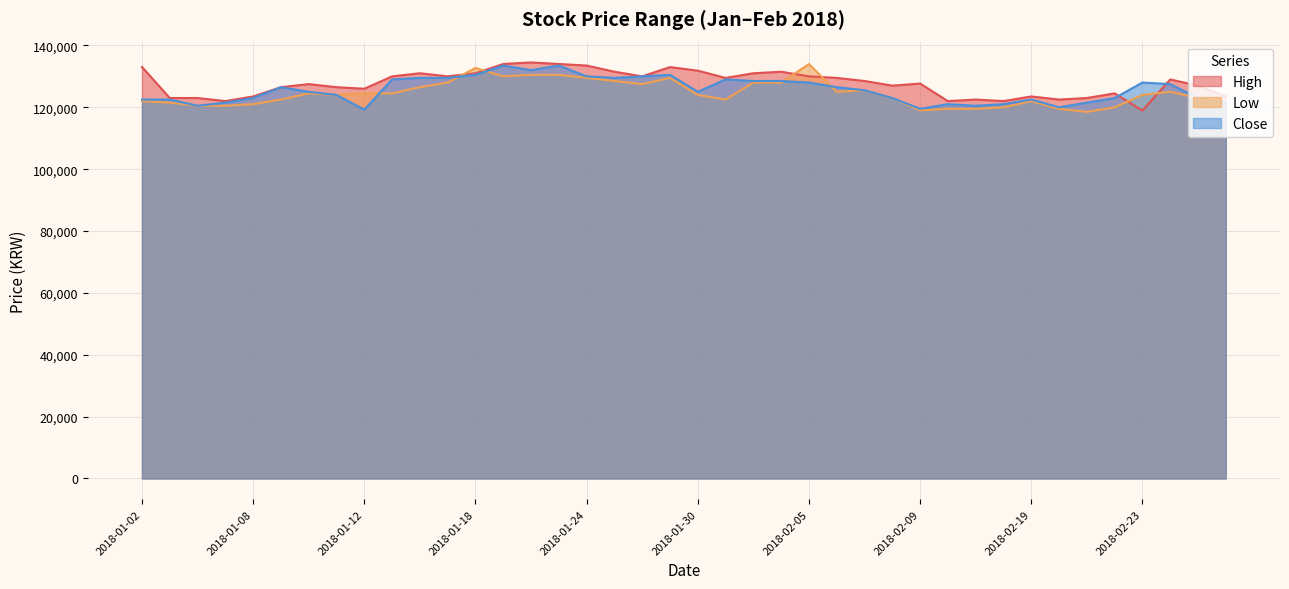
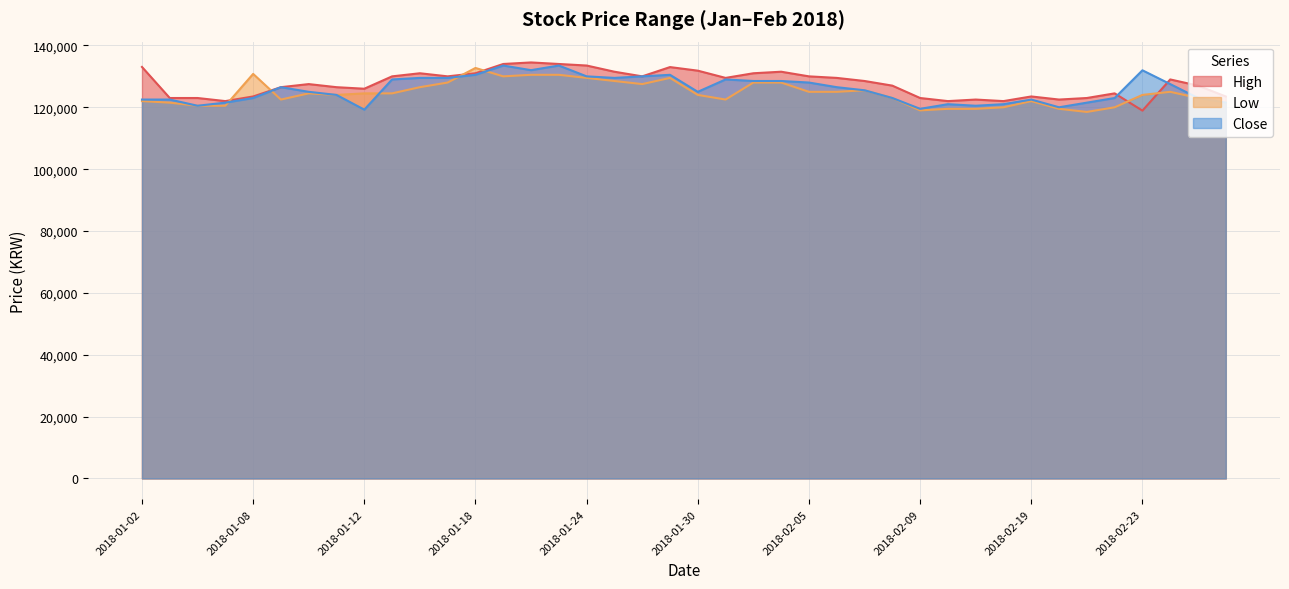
Low, 2018-01-08: 121,000 -> 131,000
Low, 2018-02-05: 134,000 -> 125,000
High, 2018-02-09: 128,000 -> 123,000
Close, 2018-02-23: 128,000 -> 132,000
